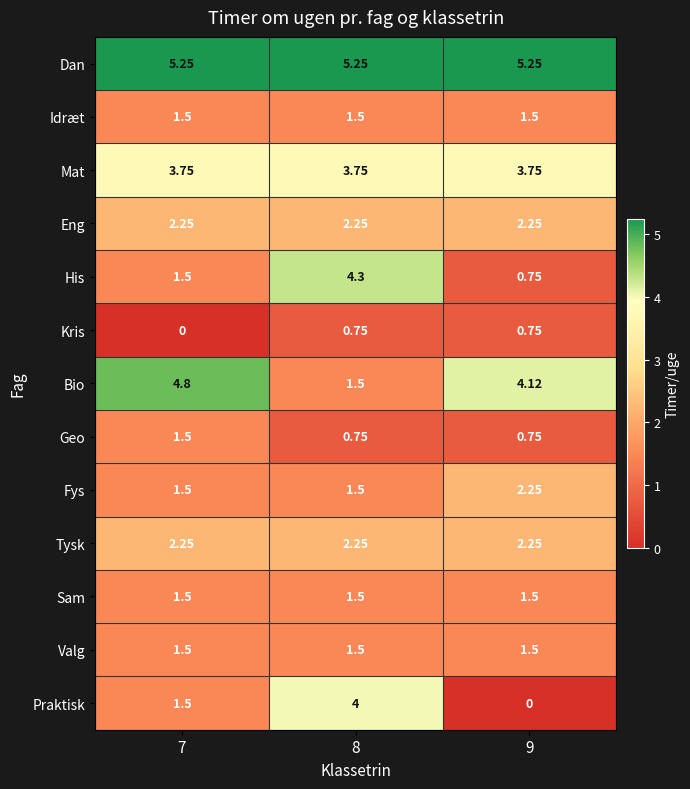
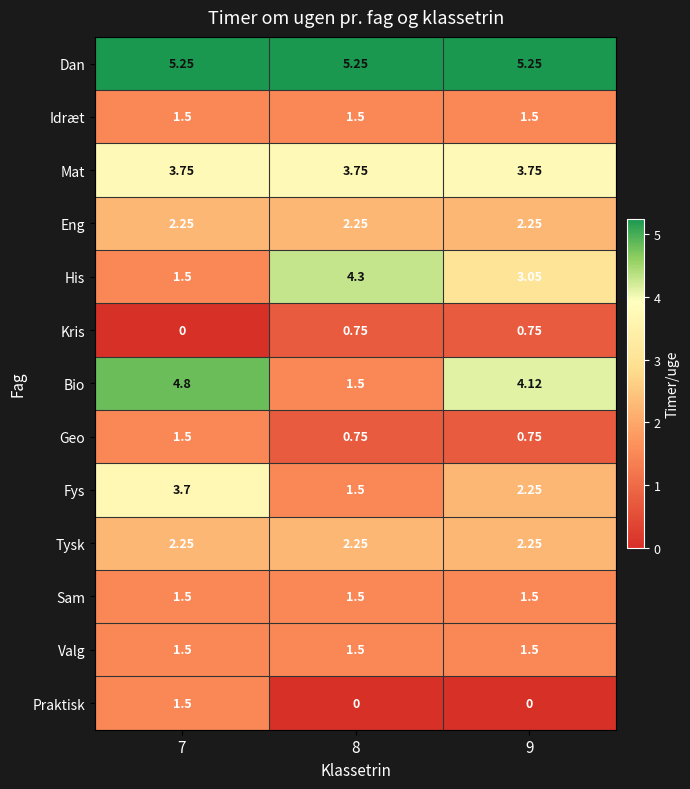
His, 9: 0.75 -> 3.05
Fys, 7: 1.5 -> 3.7
Praktisk, 8: 4 -> 0
